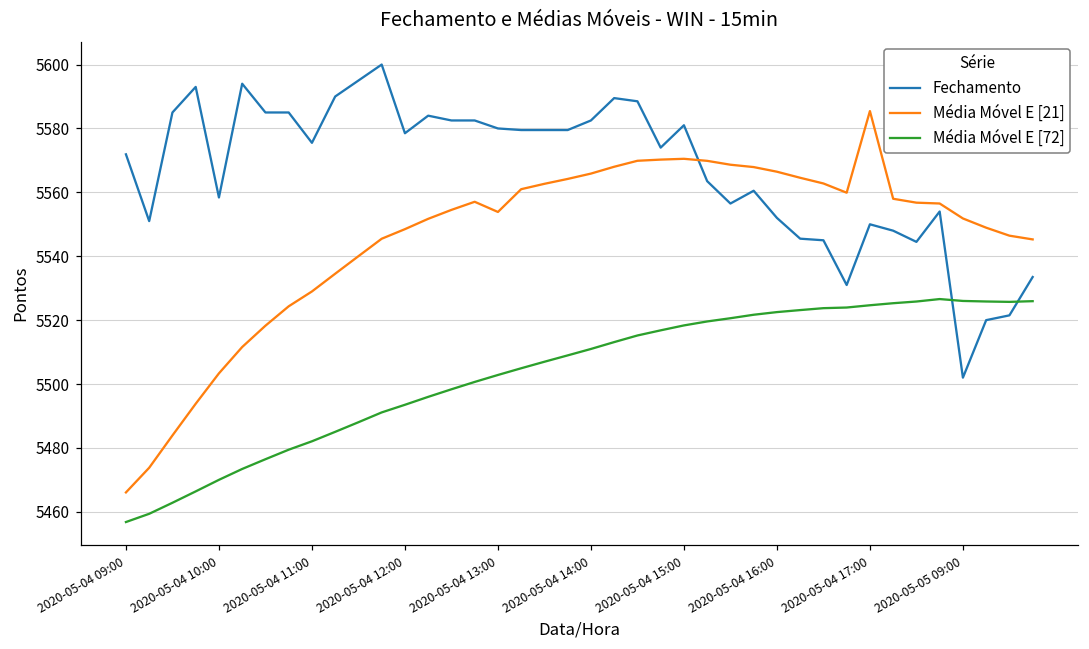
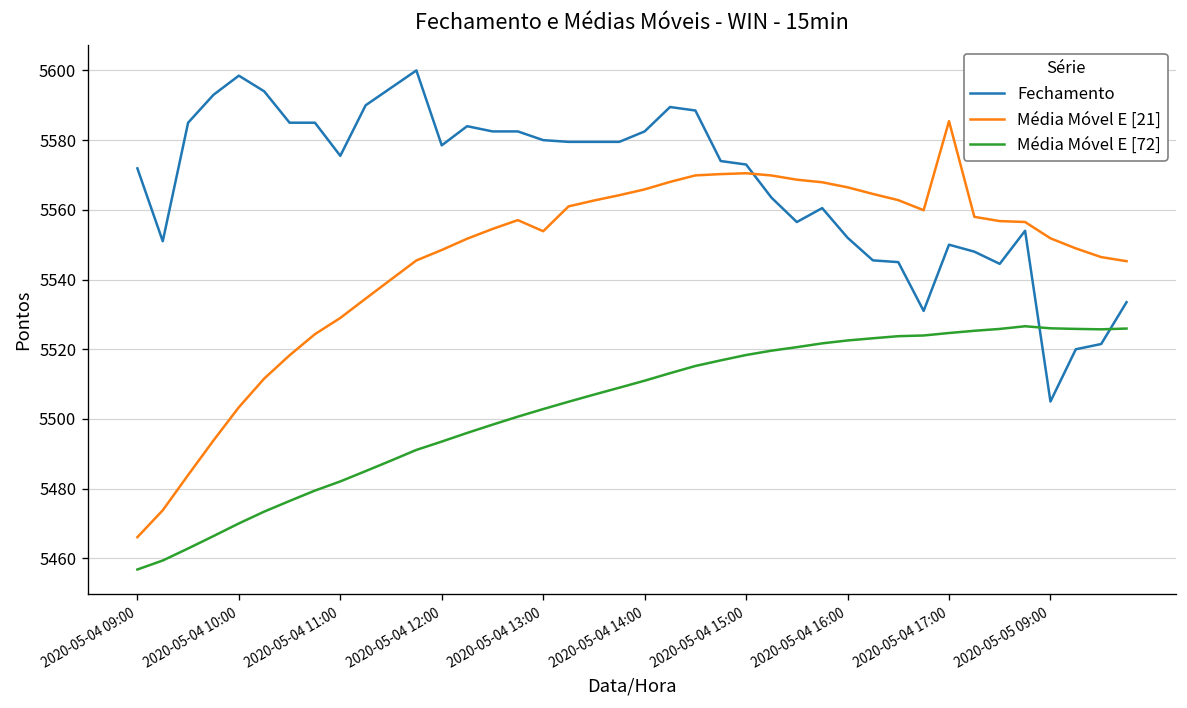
Fechamento, 2020-05-04 10:00: 5558 -> 5599
Fechamento, 2020-05-04 15:00: 5581 -> 5573
Fechamento, 2020-05-05 09:00: 5502 -> 5505
